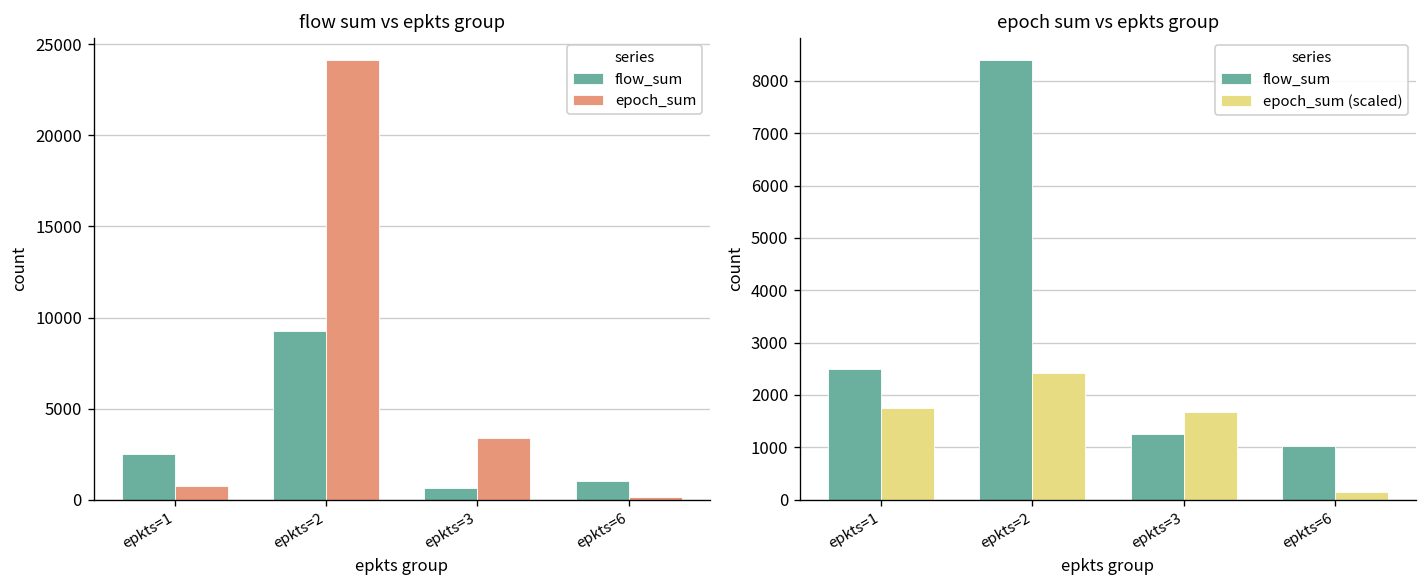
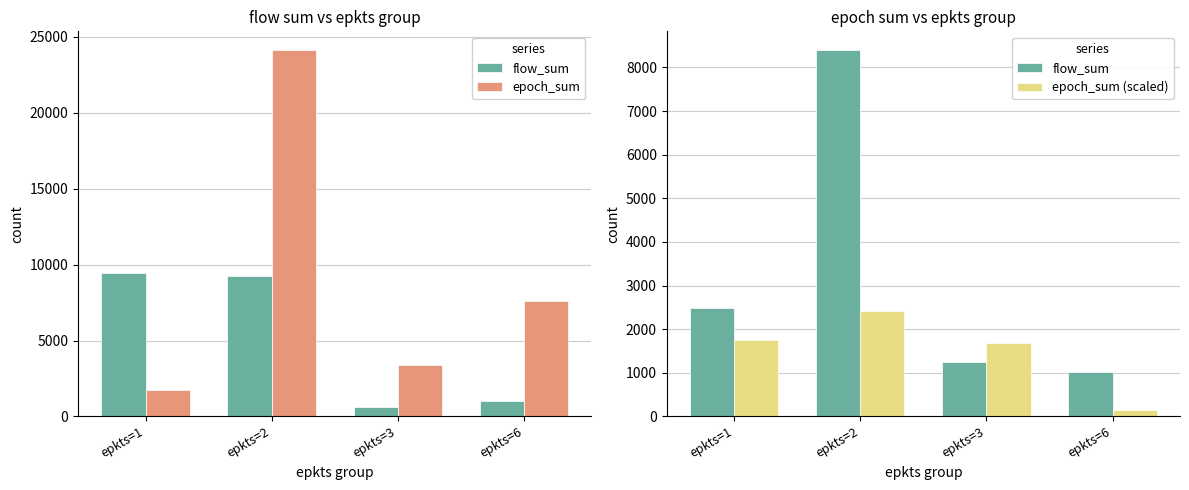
flow sum vs epkts group, flow_sum, epkts=1: 2500 -> 9400
flow sum vs epkts group, epoch_sum, epkts=1: 800 -> 1700
flow sum vs epkts group, epoch_sum, epkts=6: 200 -> 7600
